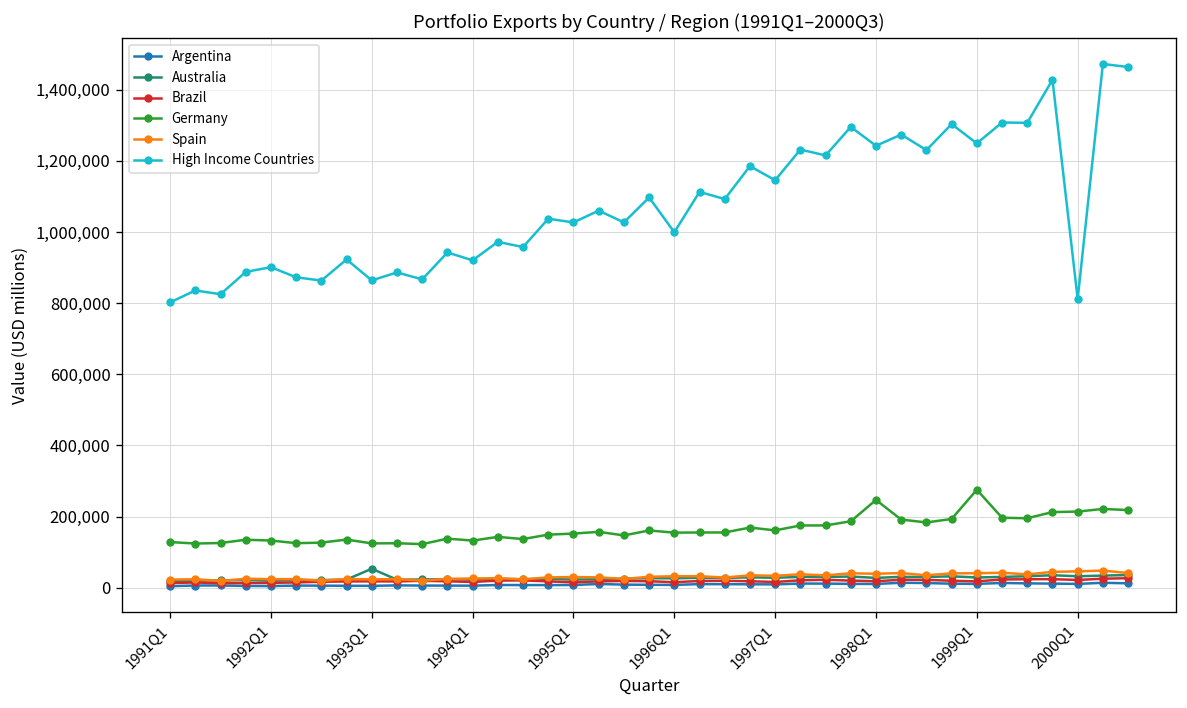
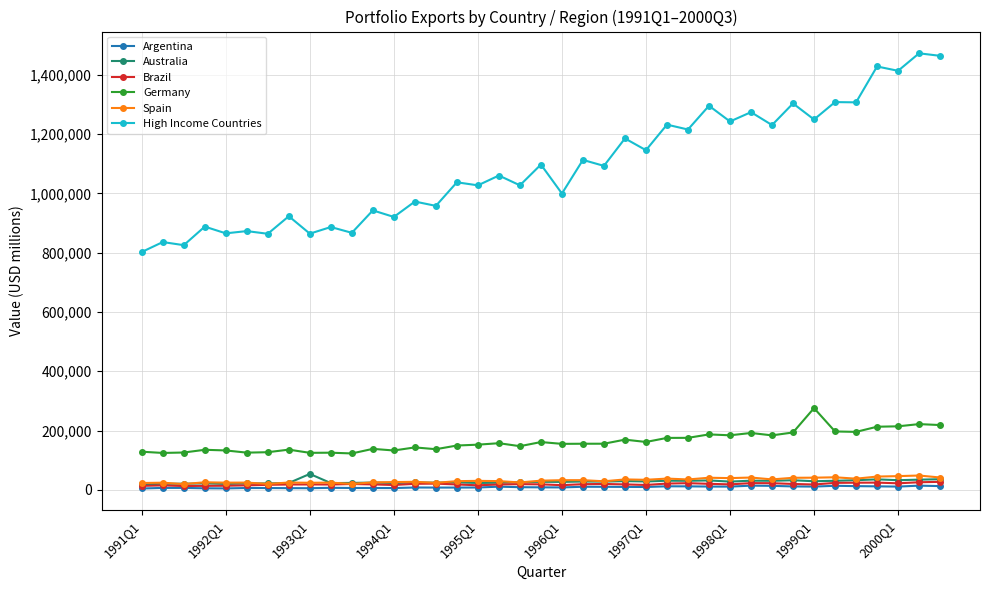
High Income Countries, 1992Q1: 900,000 -> 870,000
Germany, 1998Q1: 250,000 -> 180,000
High Income Countries, 2000Q1: 810,000 -> 1,410,000
